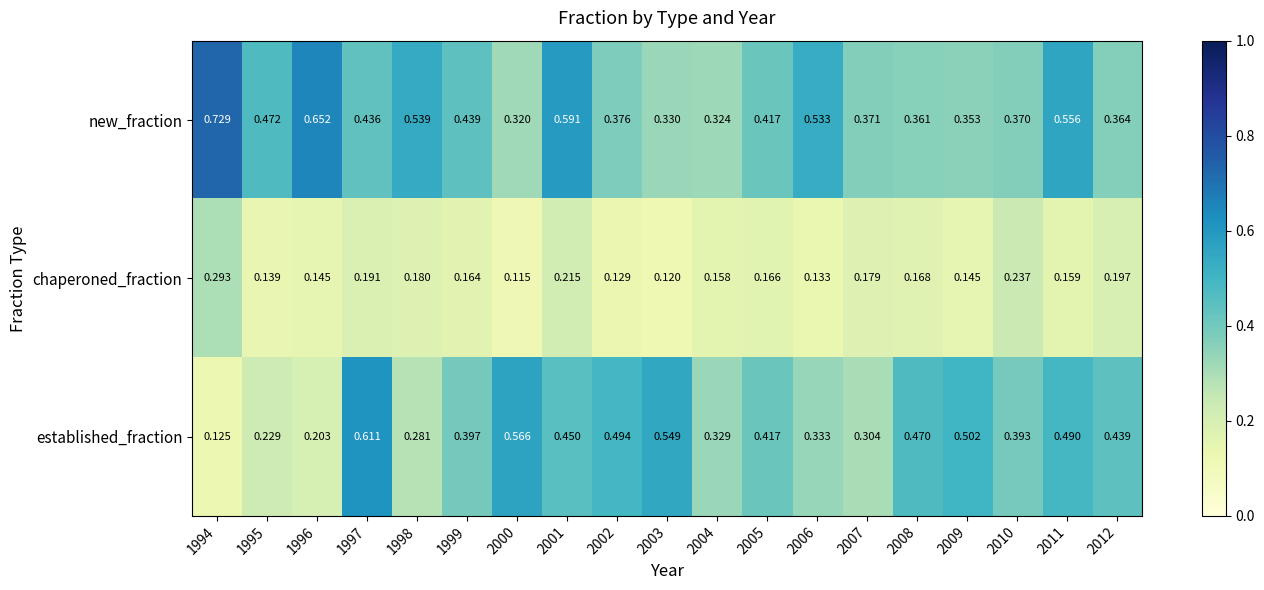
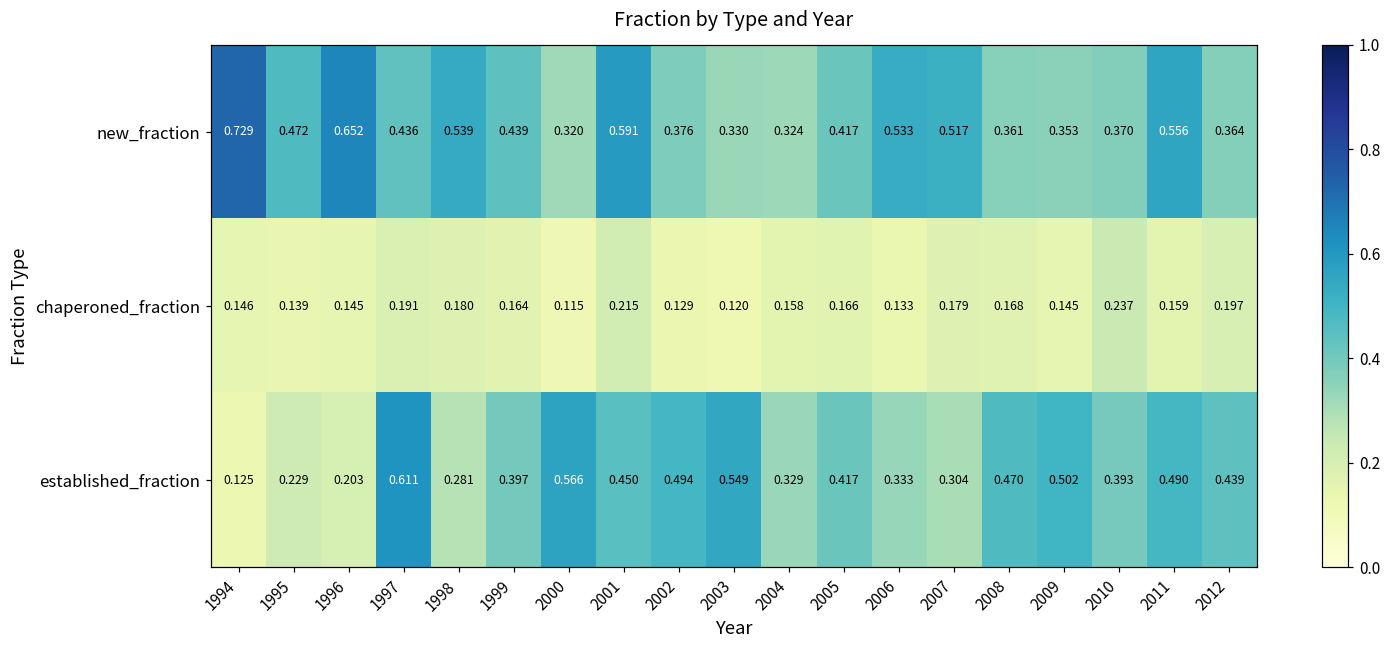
new_fraction, 2007: 0.371 -> 0.517
chaperoned_fraction, 1994: 0.293 -> 0.146
